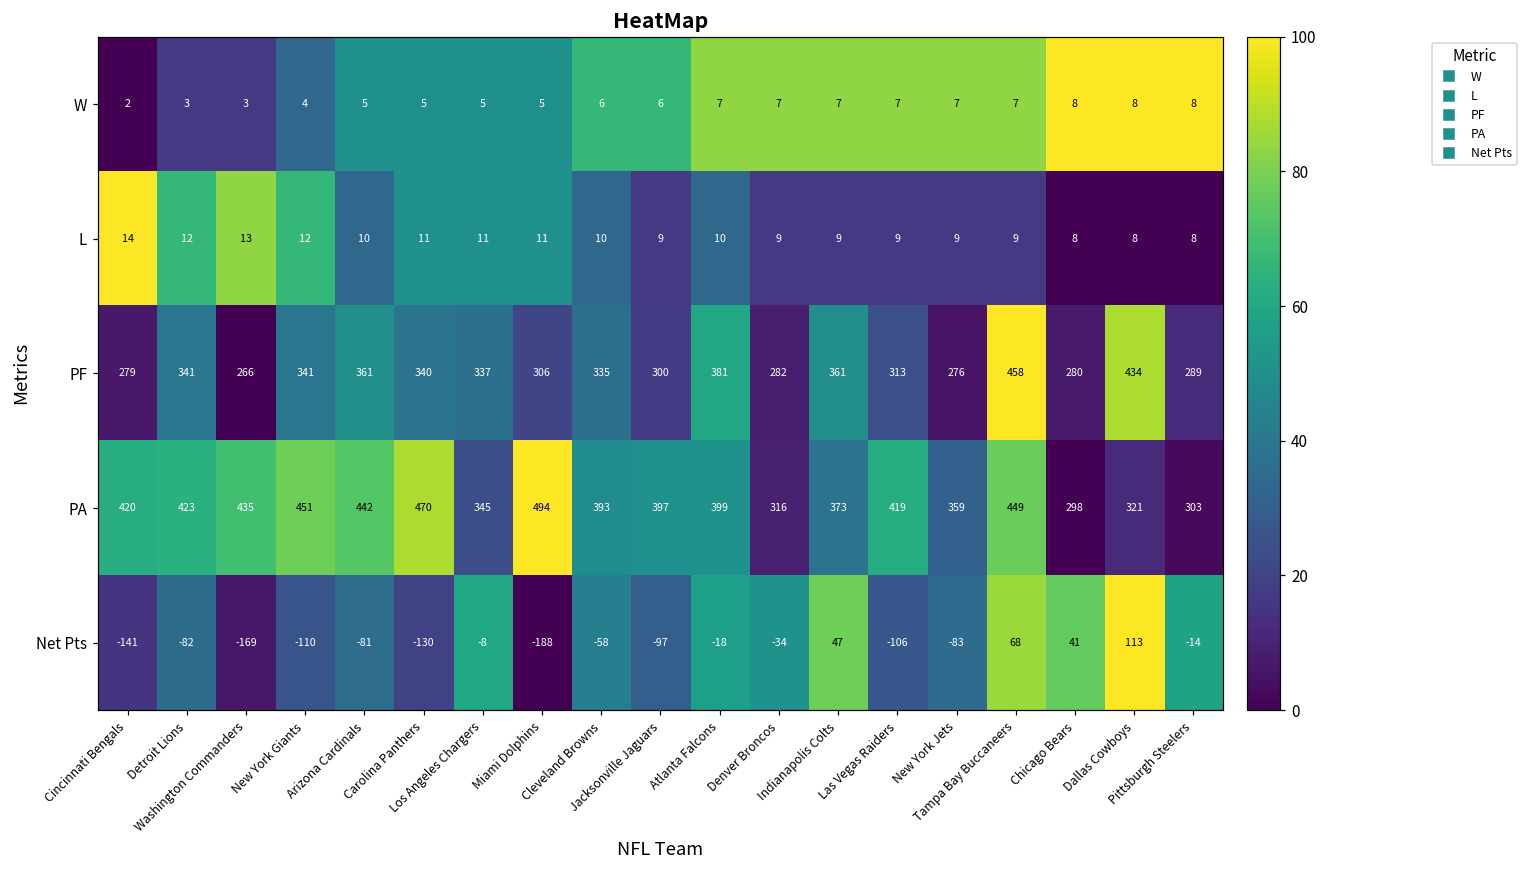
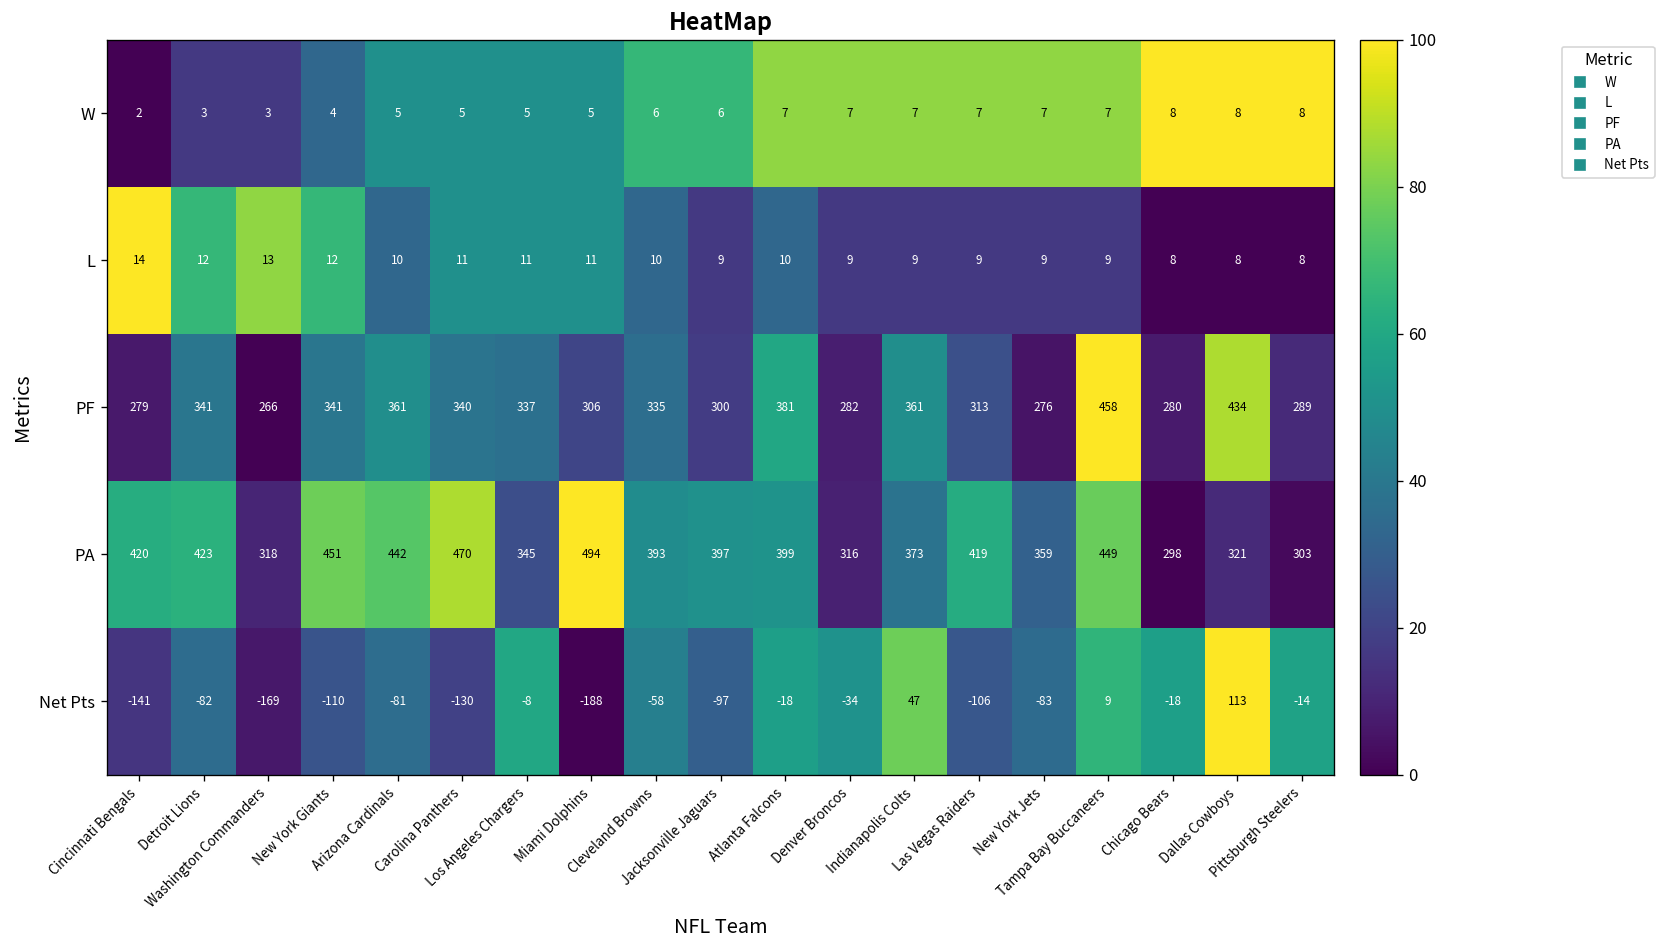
PA, Washington Commanders: 435 -> 318
Net Pts, Tampa Bay Buccaneers: 68 -> 9
Net Pts, Chicago Bears: 41 -> -18
